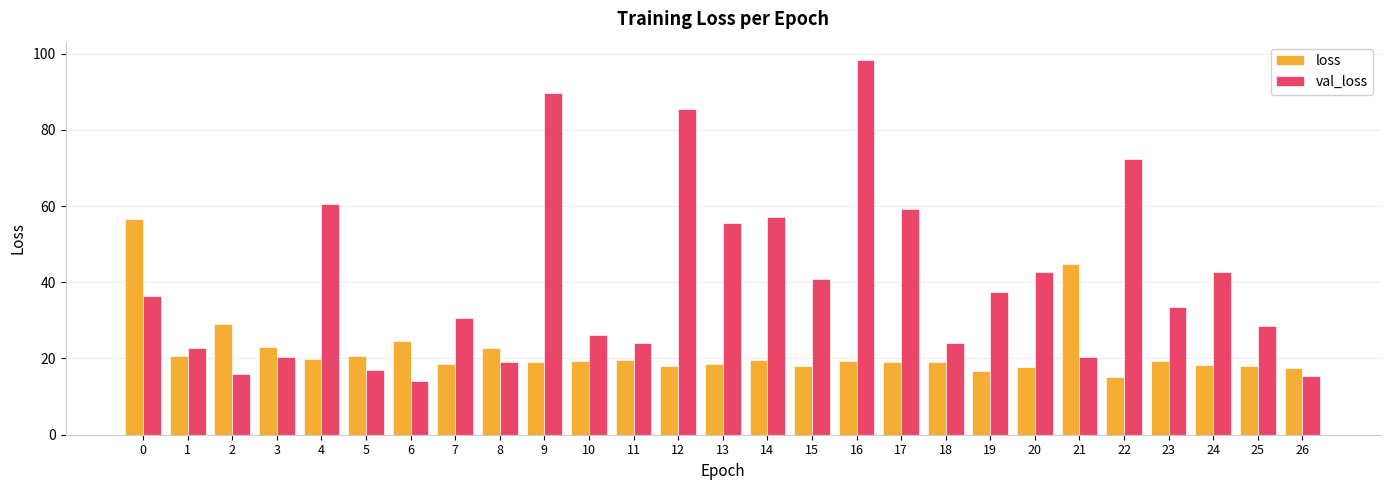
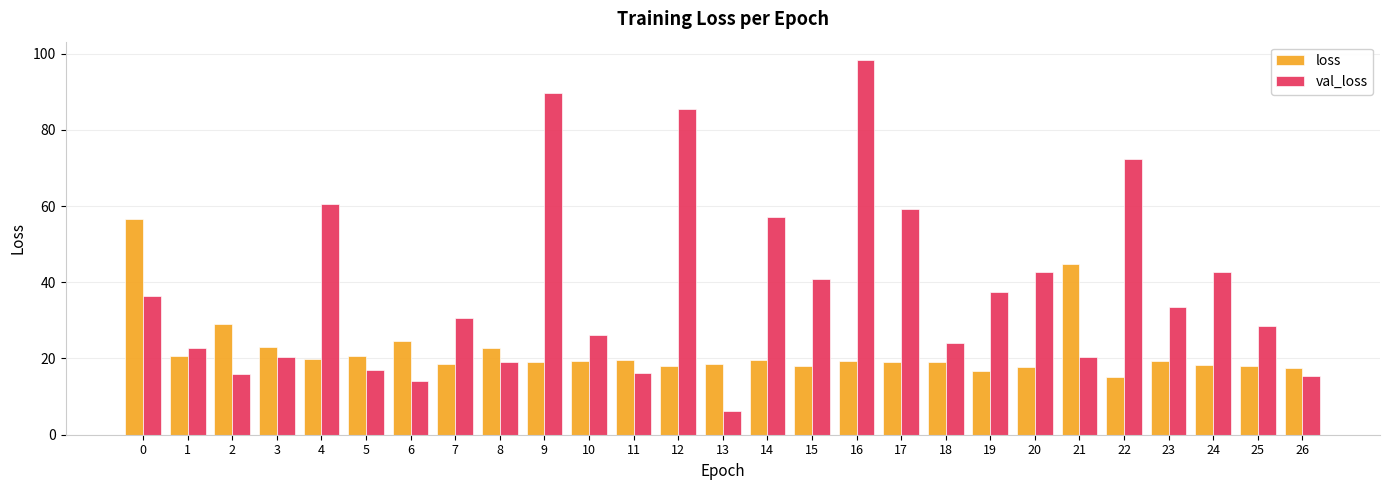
val_loss, 11: 24 -> 16
val_loss, 13: 56 -> 6
